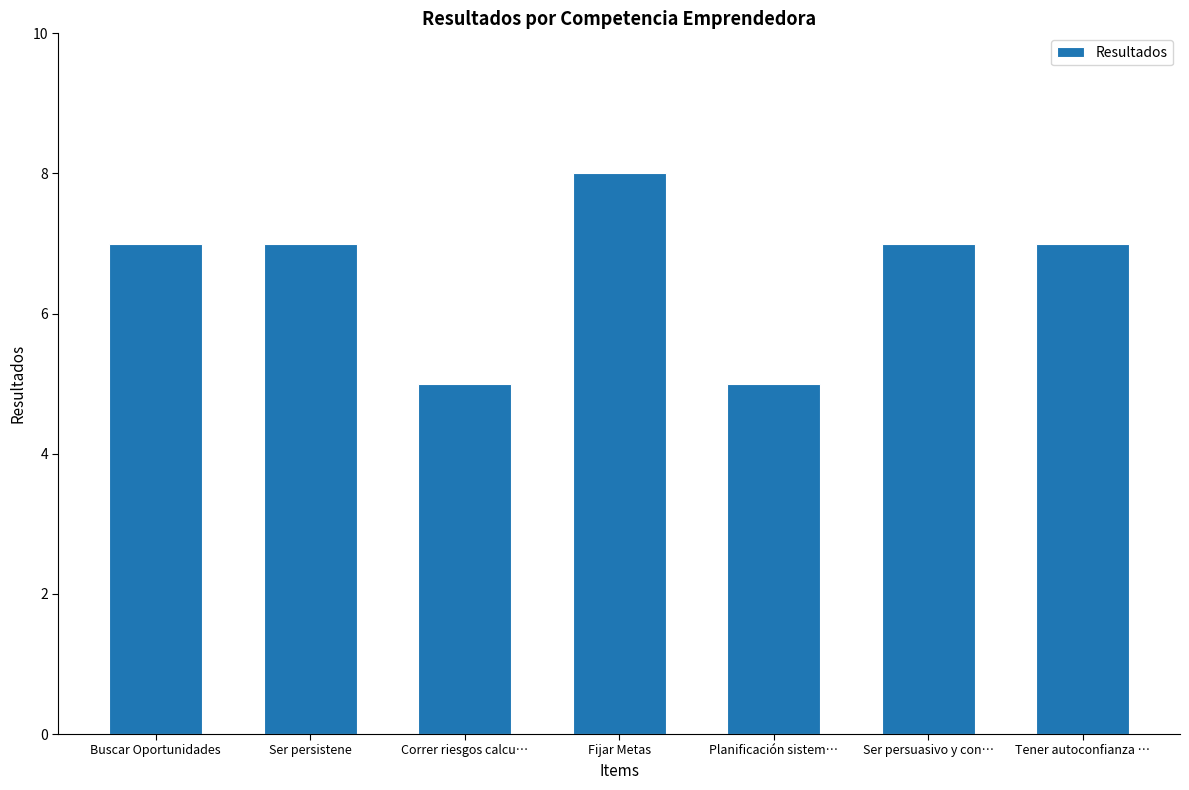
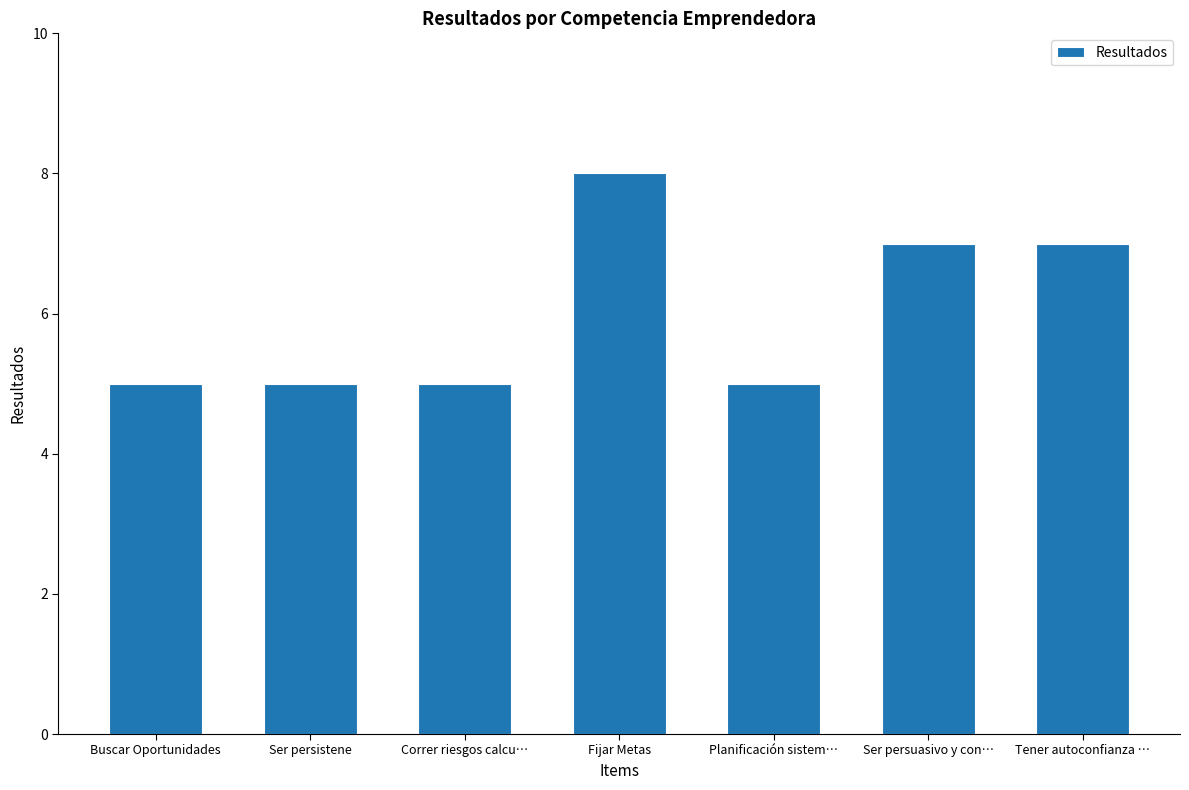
Buscar Oportunidades: 7 -> 5
Ser persistene: 7 -> 5
